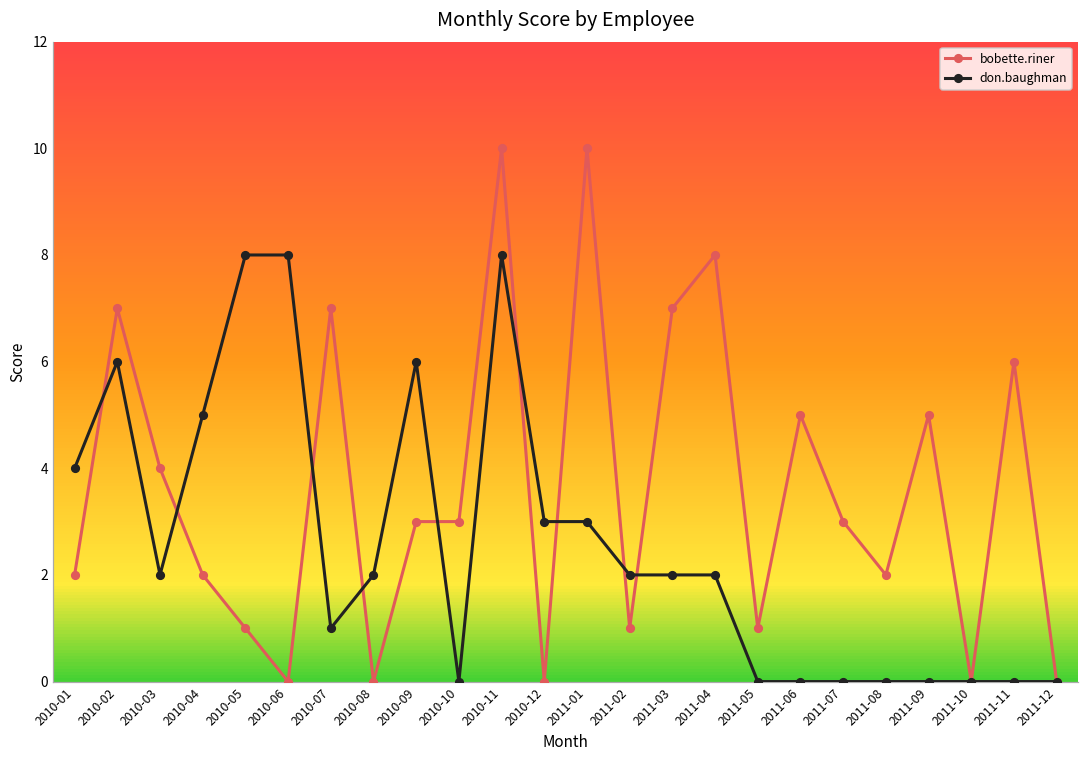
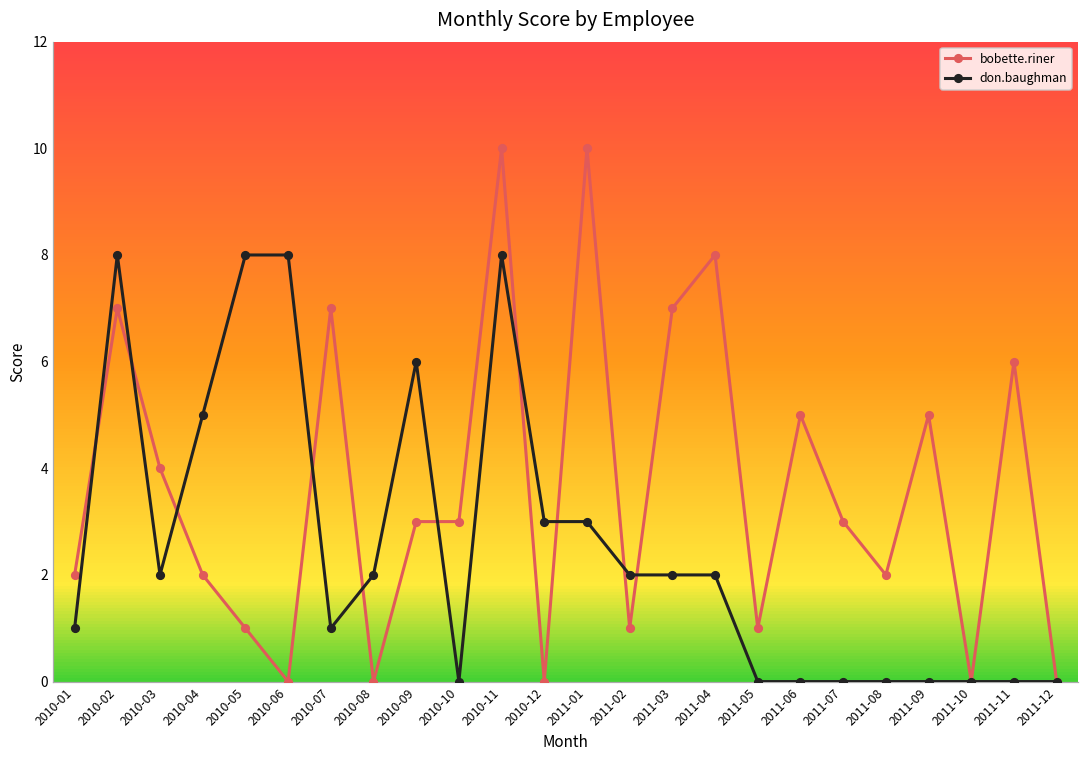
don.baughman, 2010-01: 4 -> 1
don.baughman, 2010-02: 6 -> 8
